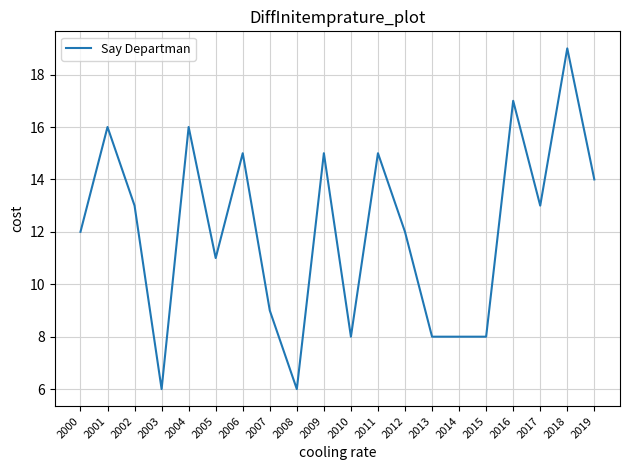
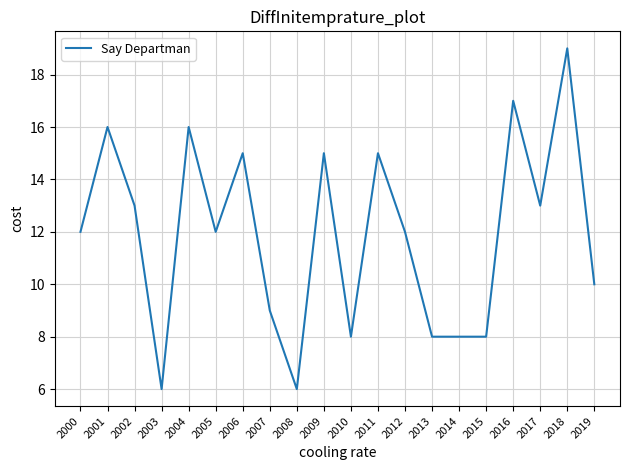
2005: 11 -> 12
2019: 14 -> 10
